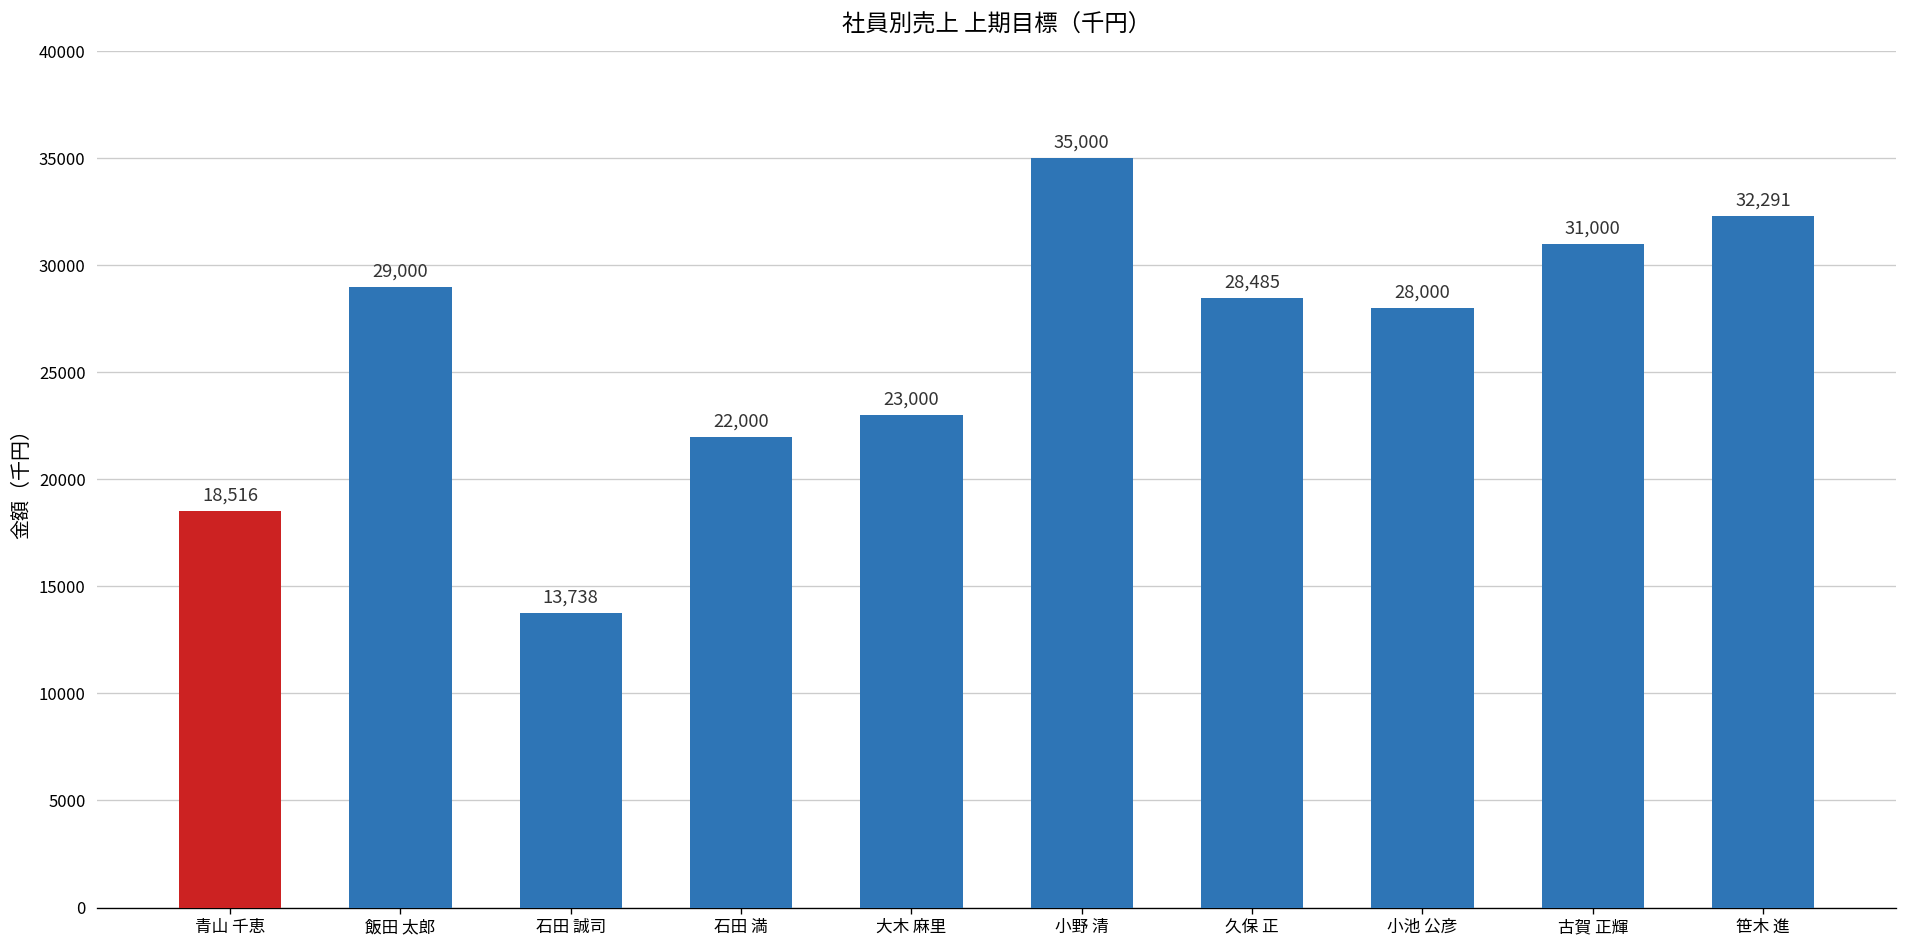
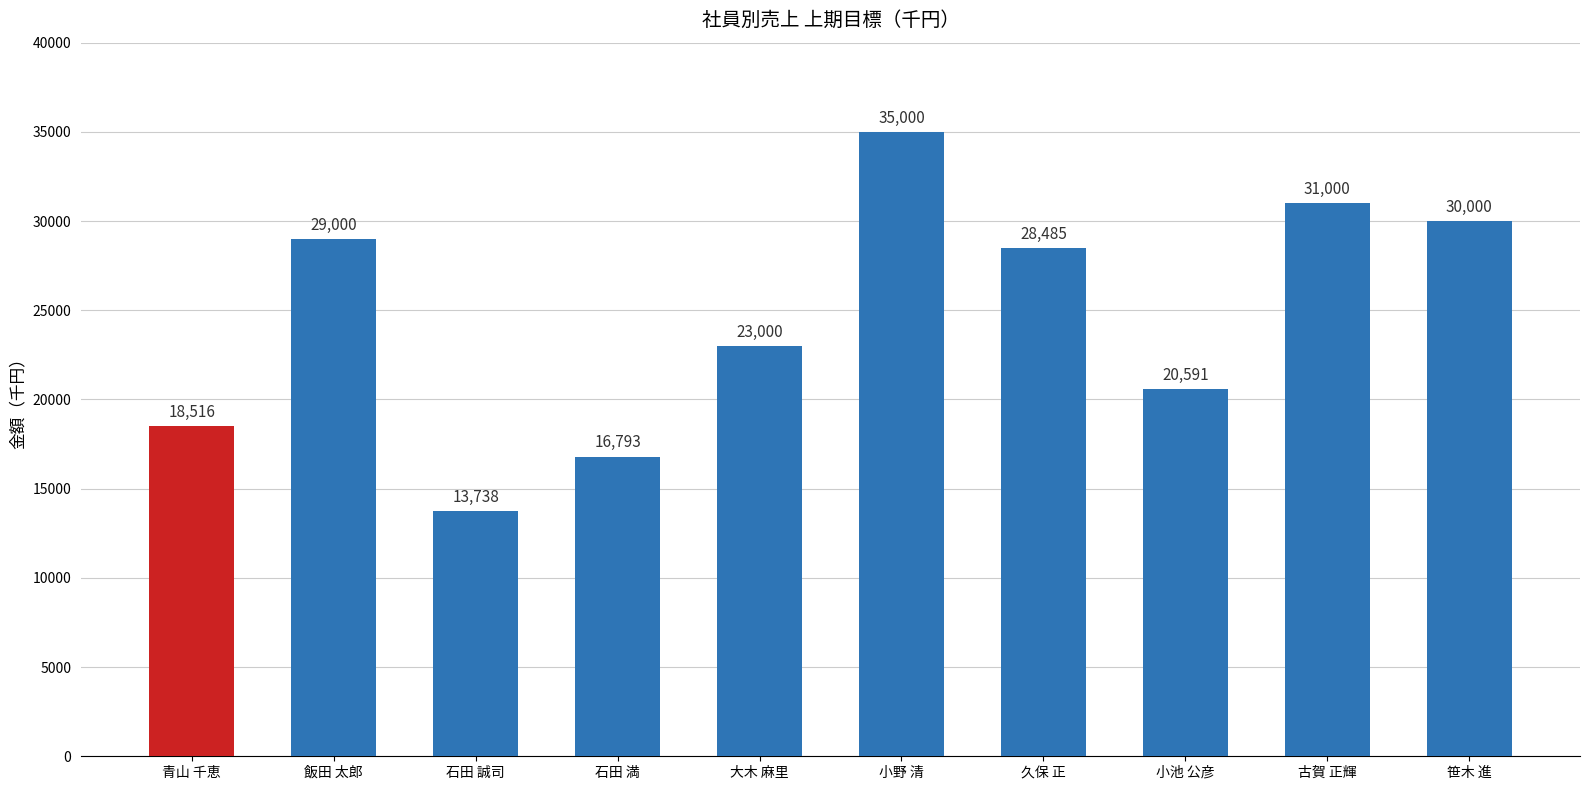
石田 満: 22,000 -> 16,793
小池 公彦: 28,000 -> 20,591
笹木 進: 32,291 -> 30,000
